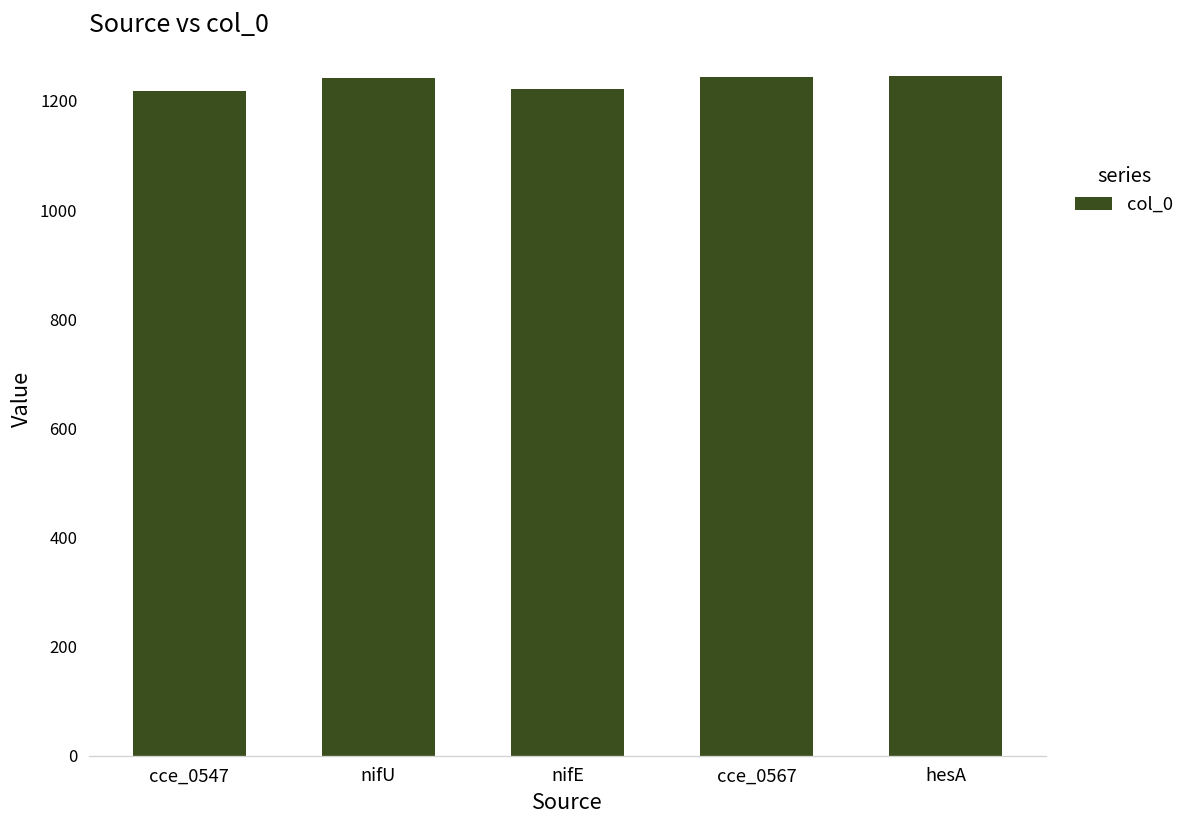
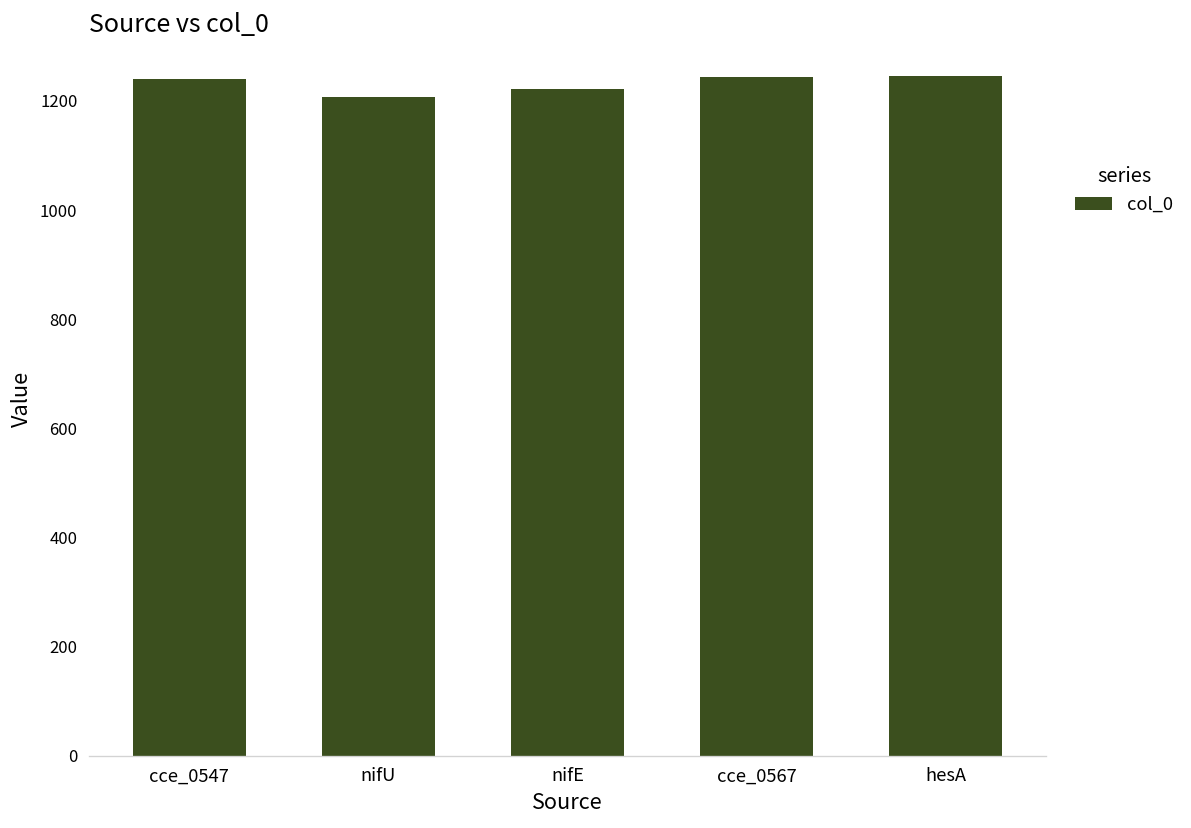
cce_0547: 1220 -> 1240
nifU: 1240 -> 1210
